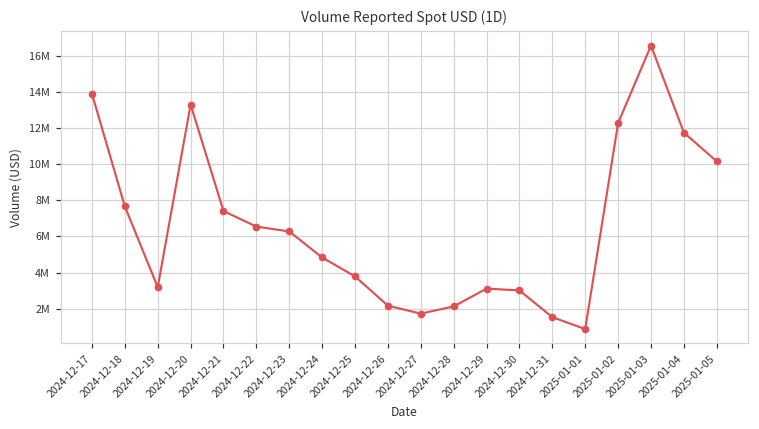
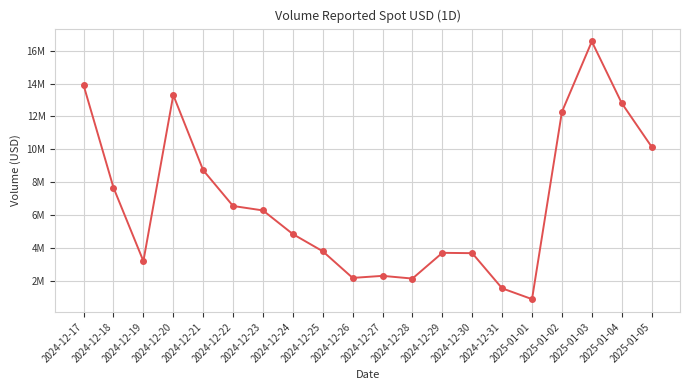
2024-12-21: 7400000 -> 8700000
2024-12-27: 1700000 -> 2300000
2024-12-29: 3100000 -> 3700000
2024-12-30: 3000000 -> 3700000
2025-01-04: 11800000 -> 12800000
